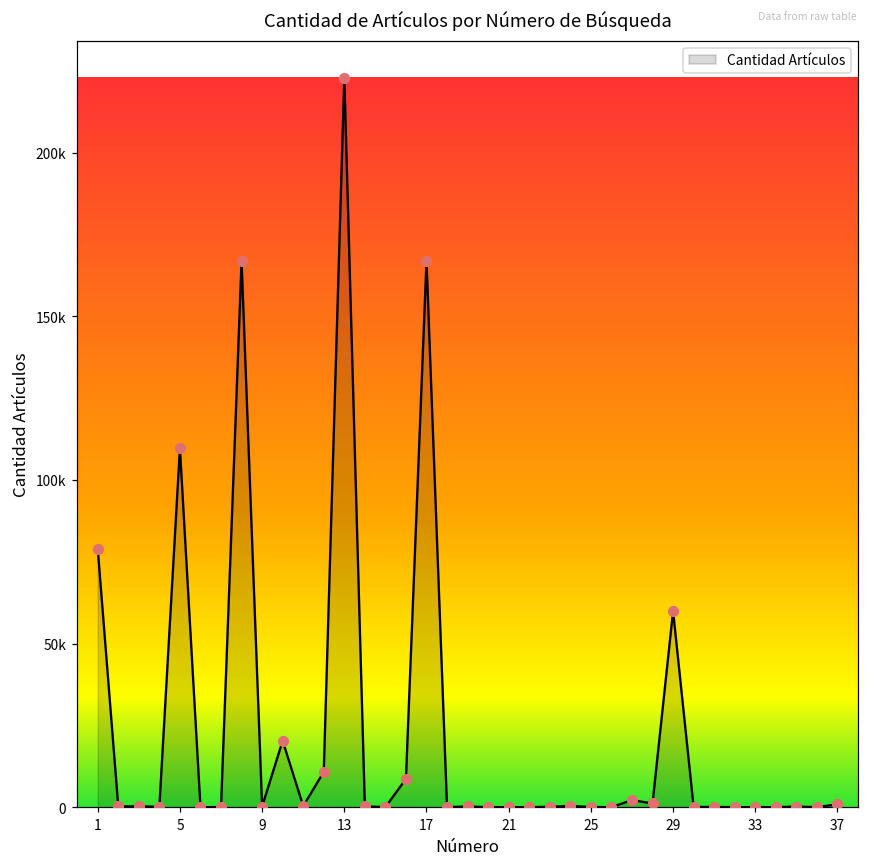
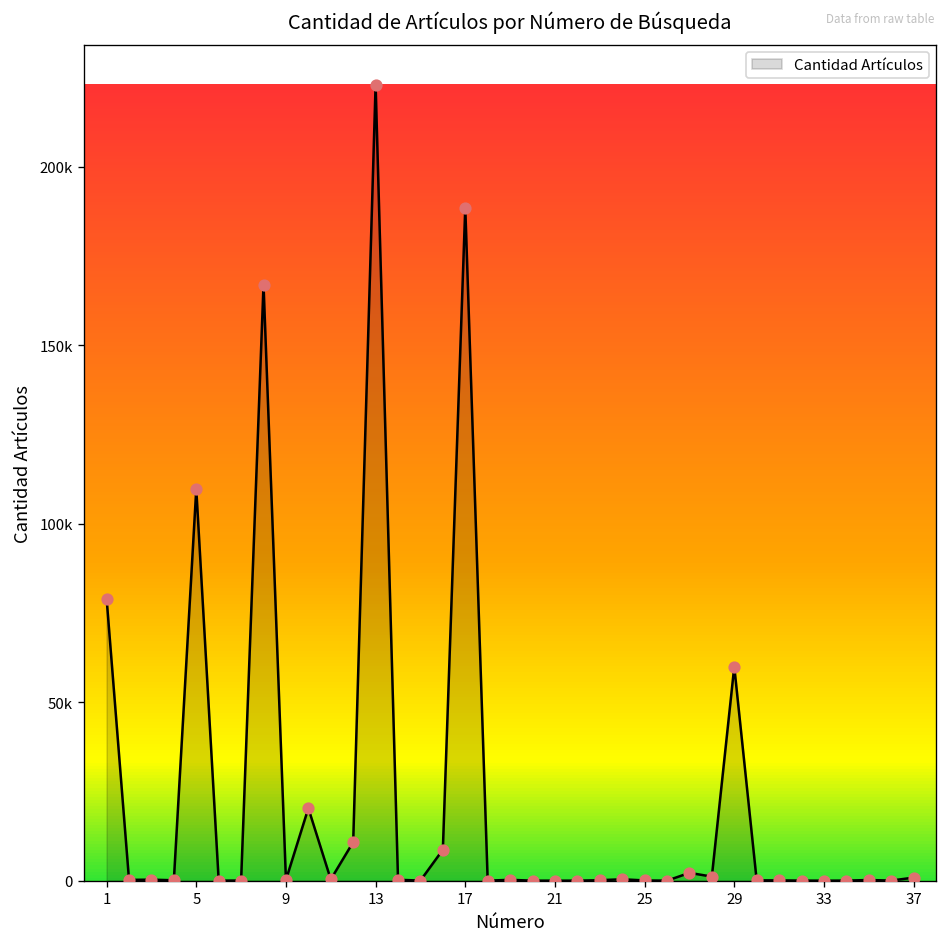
17: 167000 -> 189000
